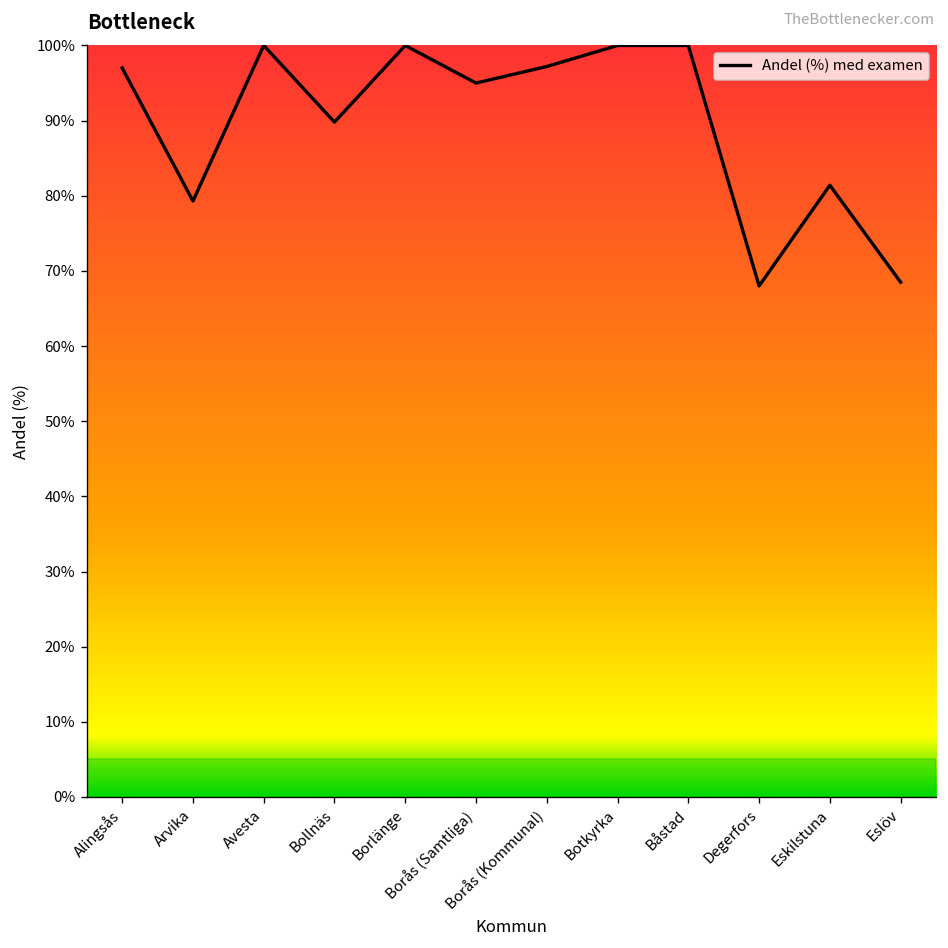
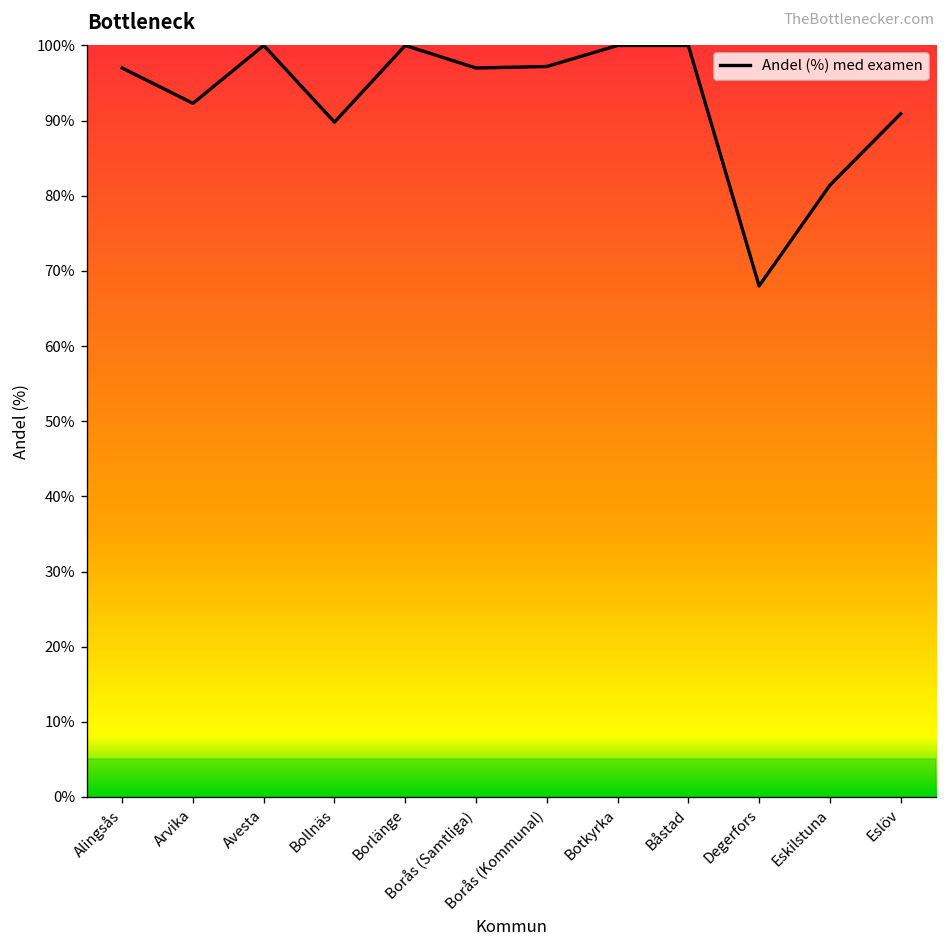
Arvika: 79% -> 92%
Borås (Samtliga): 95% -> 97%
Eslöv: 69% -> 91%
